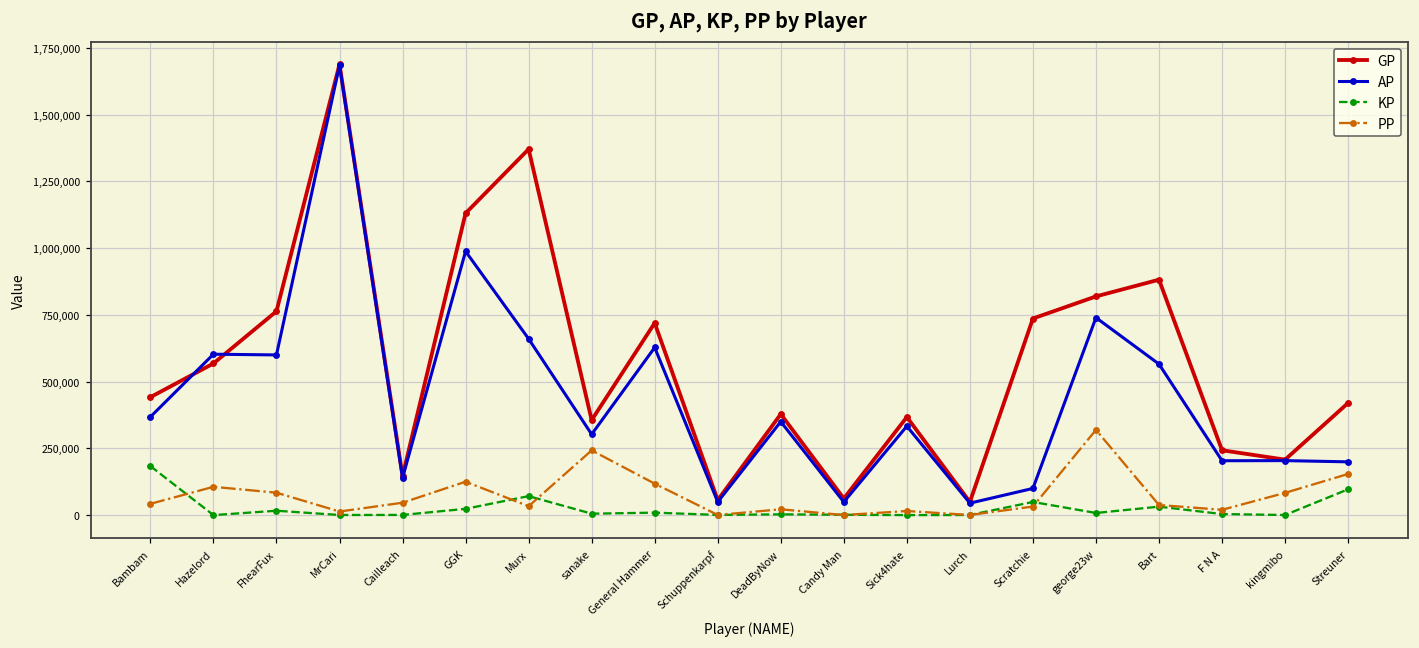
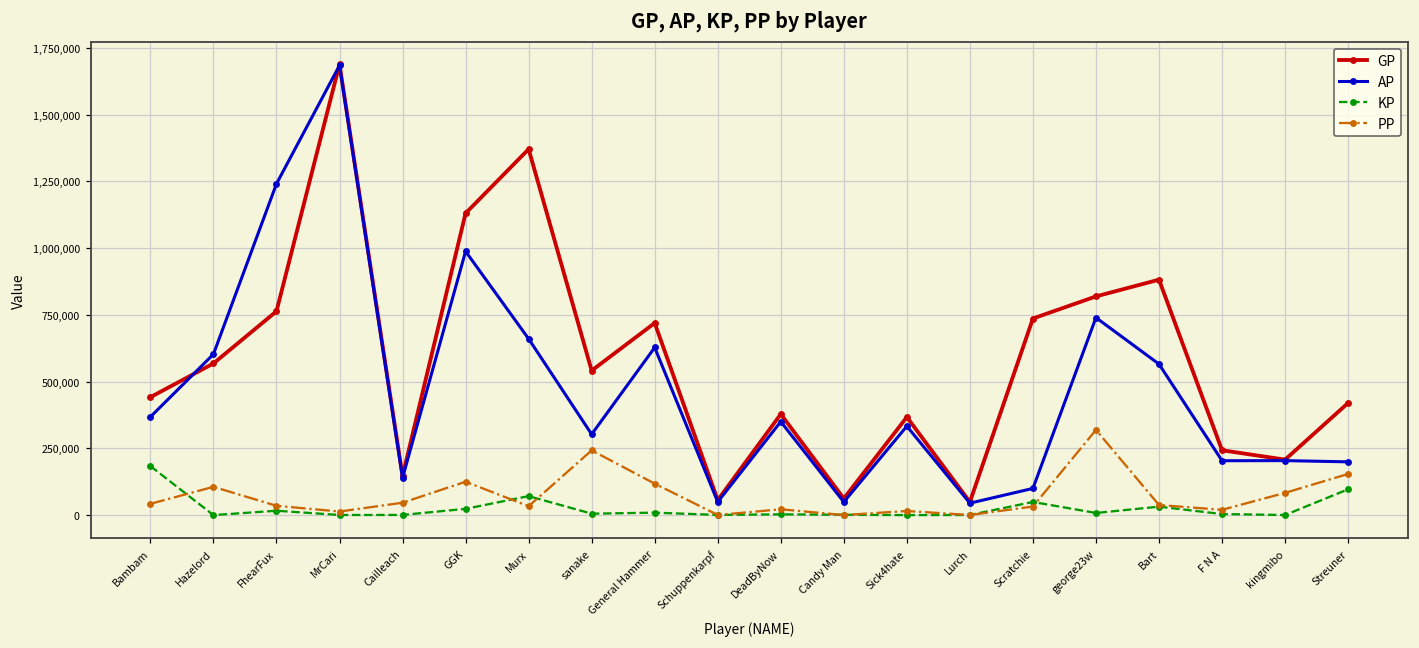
AP, FhearFux: 600,000 -> 1,240,000
PP, FhearFux: 80,000 -> 30,000
GP, sanake: 360,000 -> 540,000
